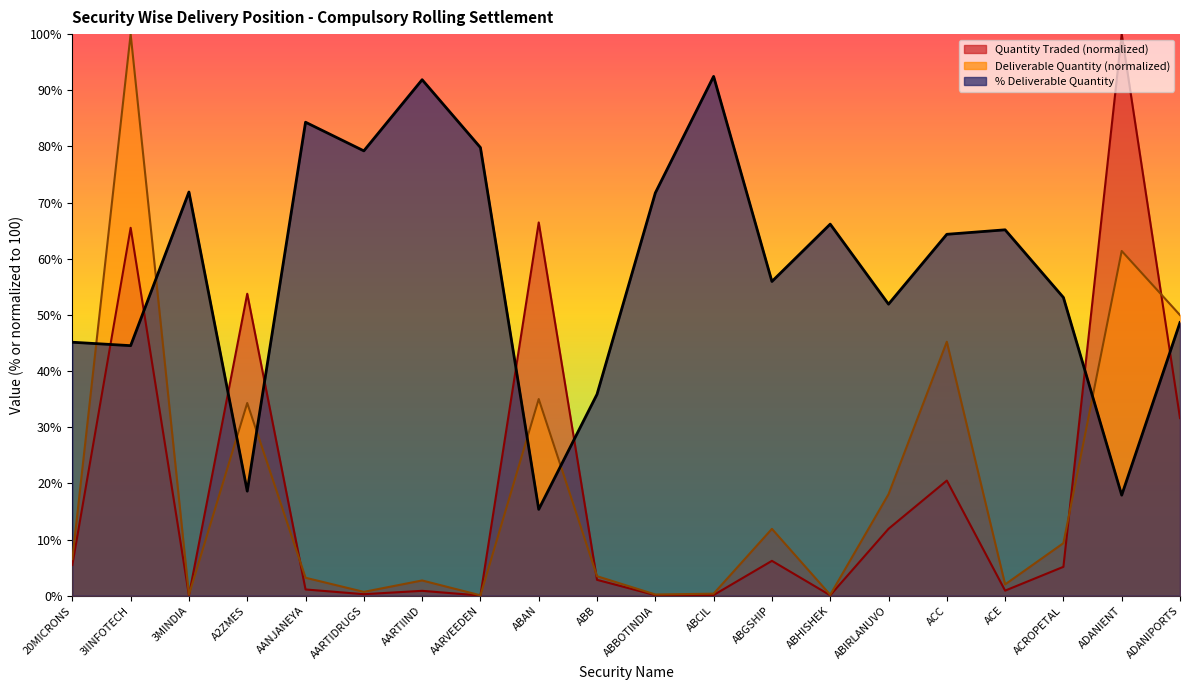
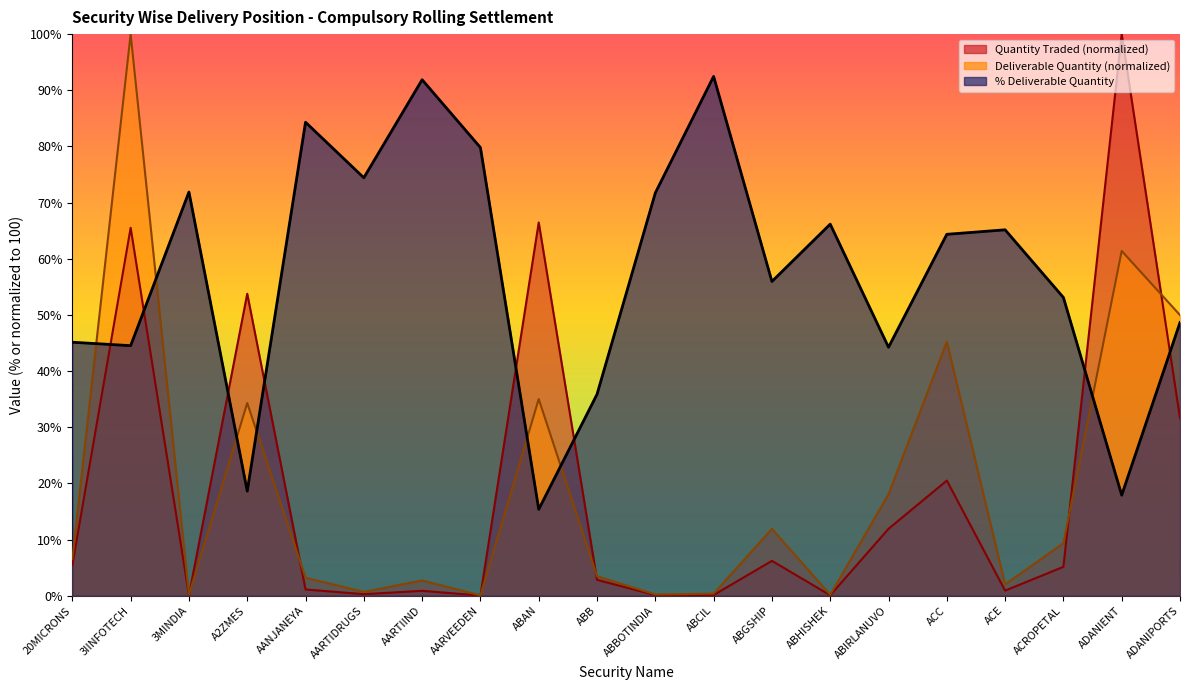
% Deliverable Quantity, AARTIDRUGS: 79% -> 74%
% Deliverable Quantity, ABIRLANUVO: 52% -> 44%
